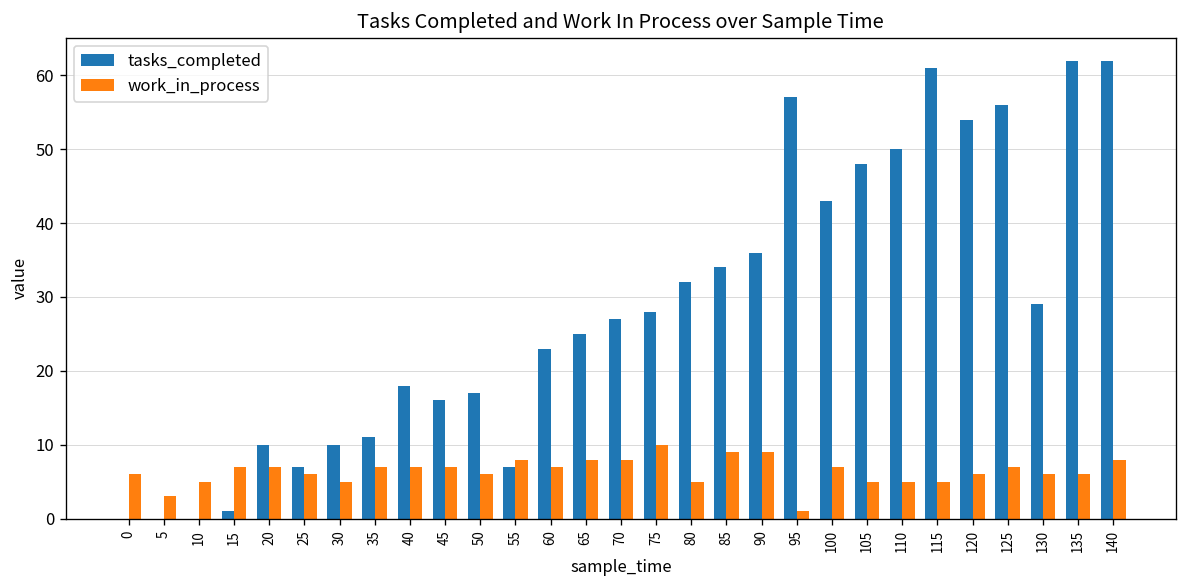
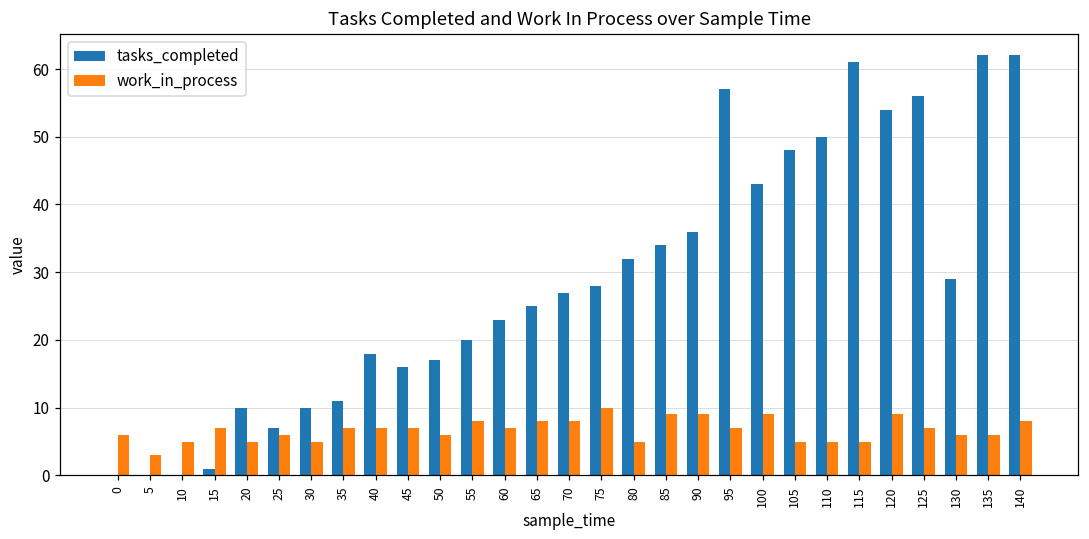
work_in_process, 20: 7 -> 5
tasks_completed, 55: 7 -> 20
work_in_process, 95: 1 -> 7
work_in_process, 100: 7 -> 9
work_in_process, 120: 6 -> 9
